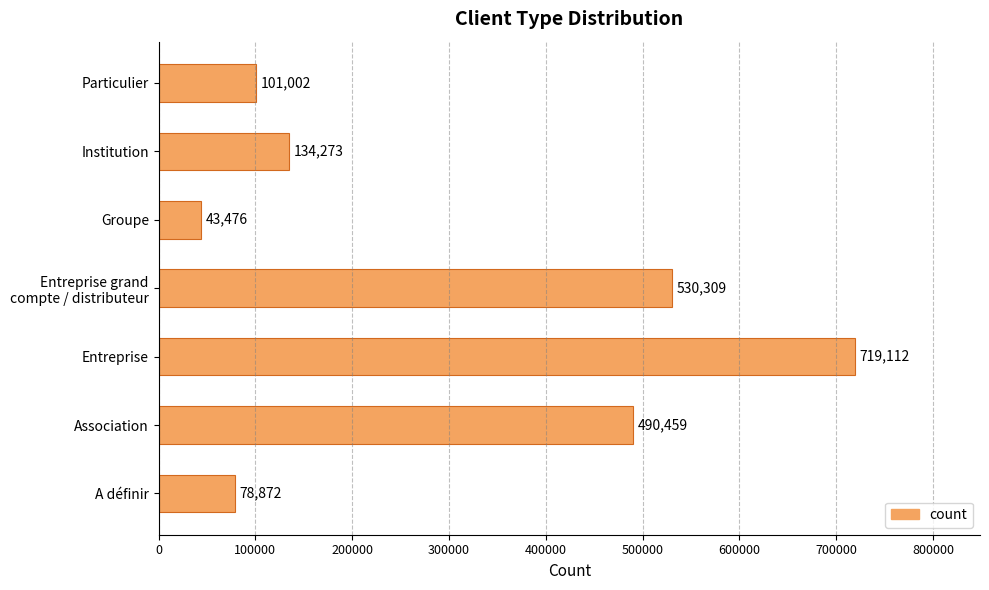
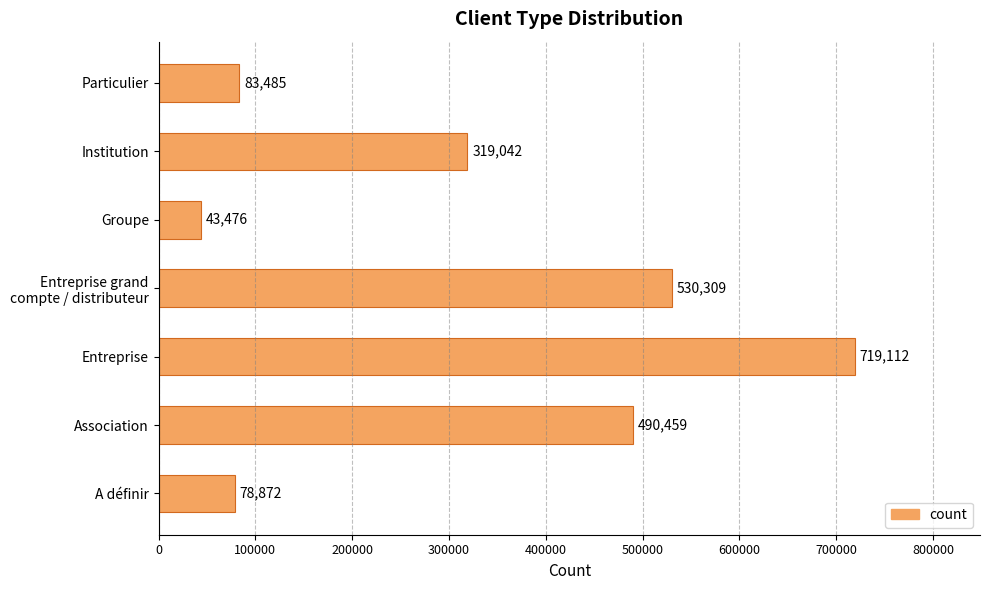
Particulier: 101,002 -> 83,485
Institution: 134,273 -> 319,042
